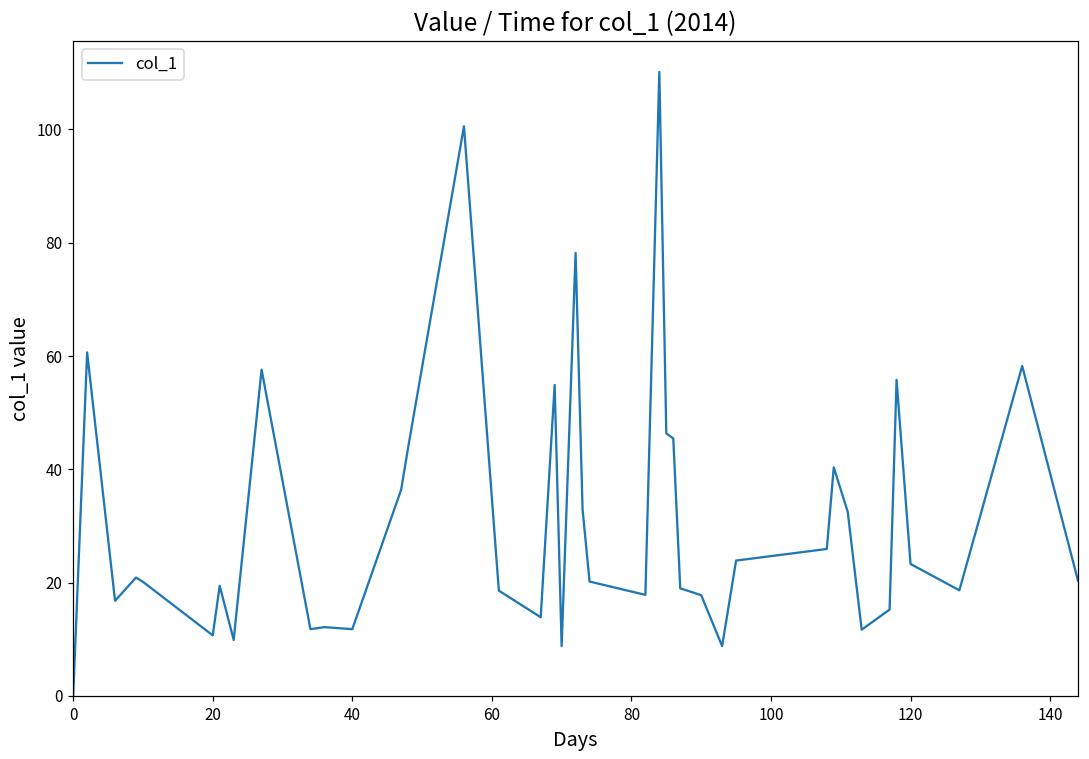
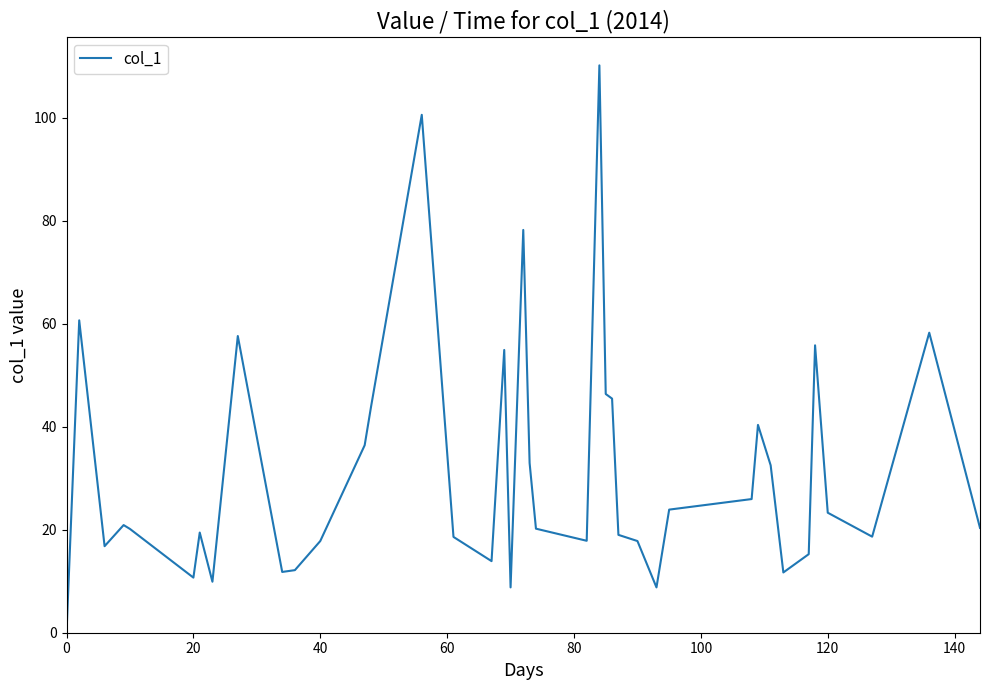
40: 12 -> 18
